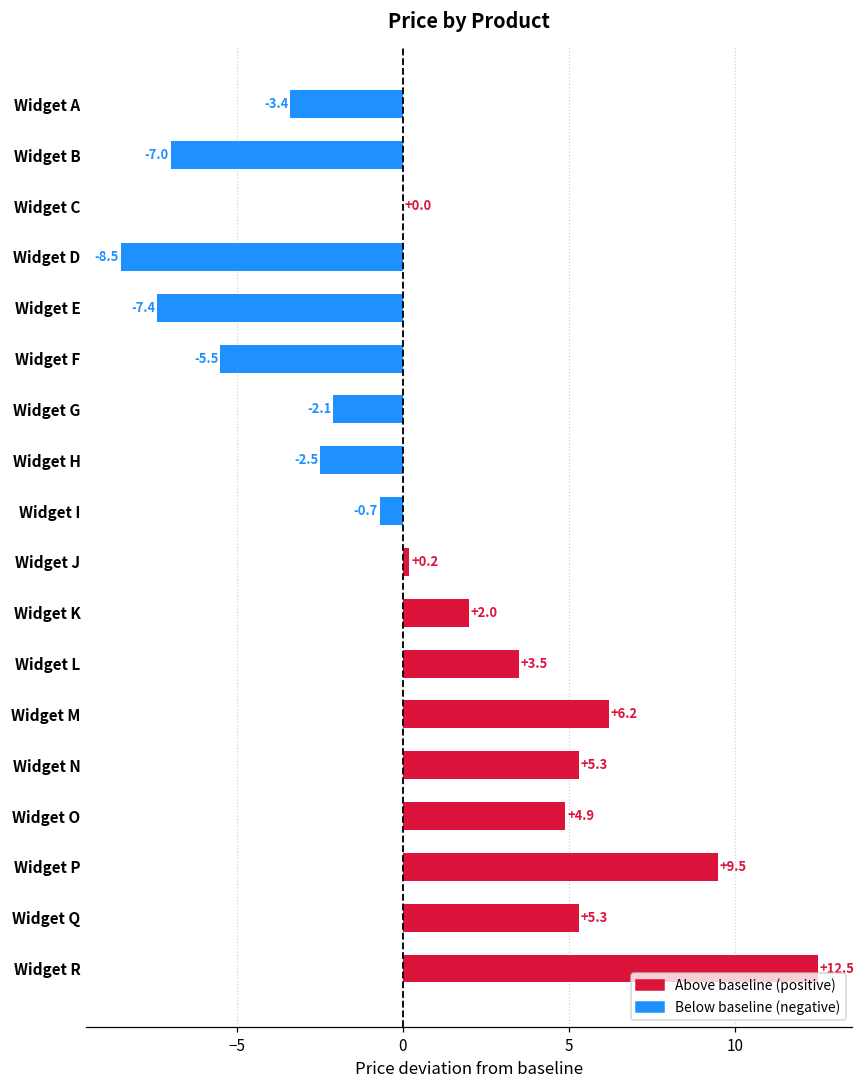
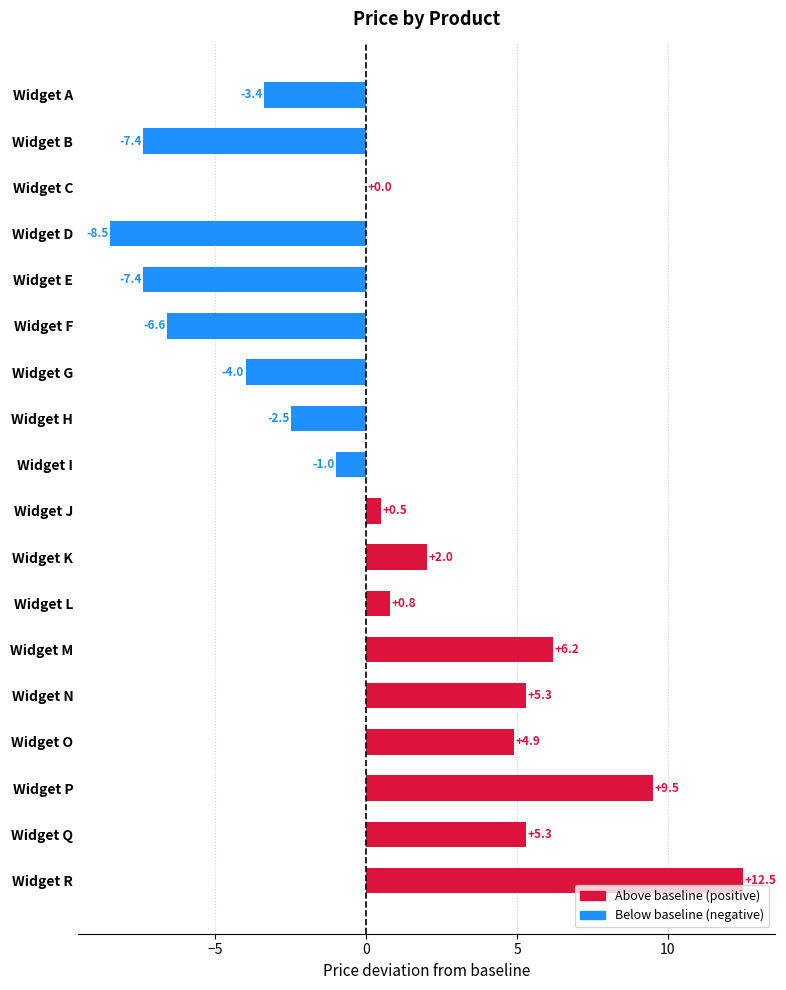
Widget B: -7.0 -> -7.4
Widget F: -5.5 -> -6.6
Widget G: -2.1 -> -4.0
Widget I: -0.7 -> -1.0
Widget J: +0.2 -> +0.5
Widget L: +3.5 -> +0.8
